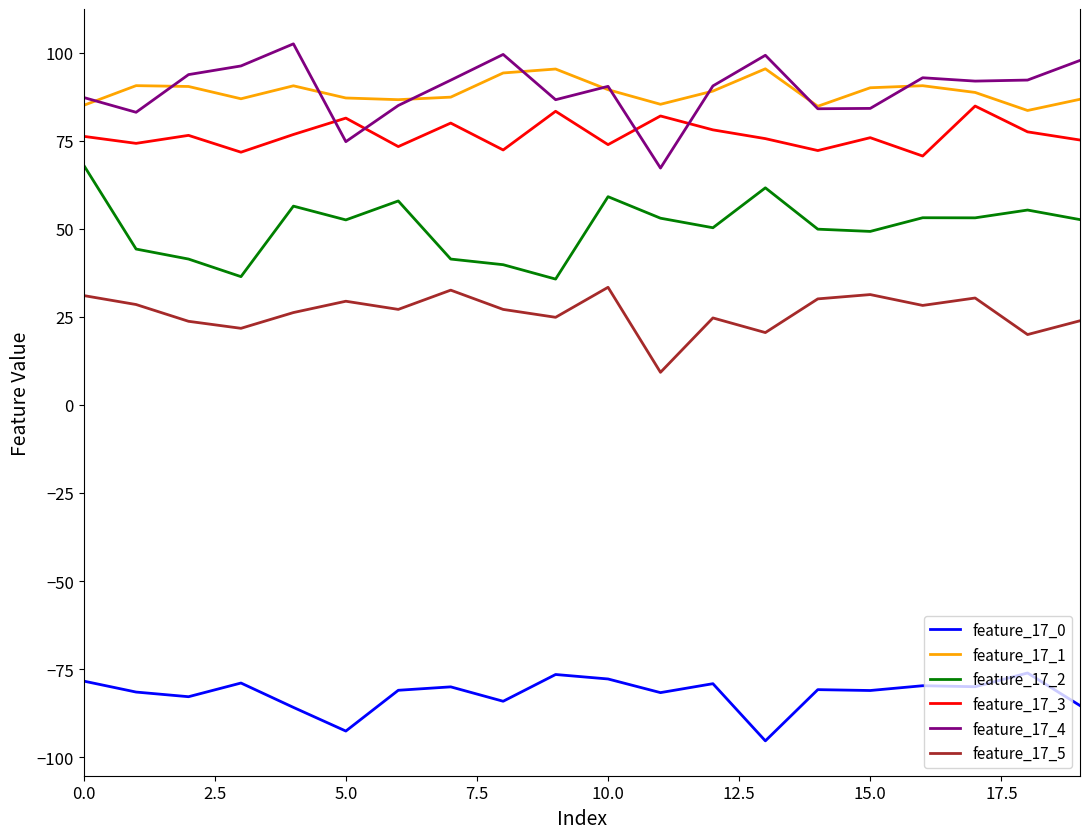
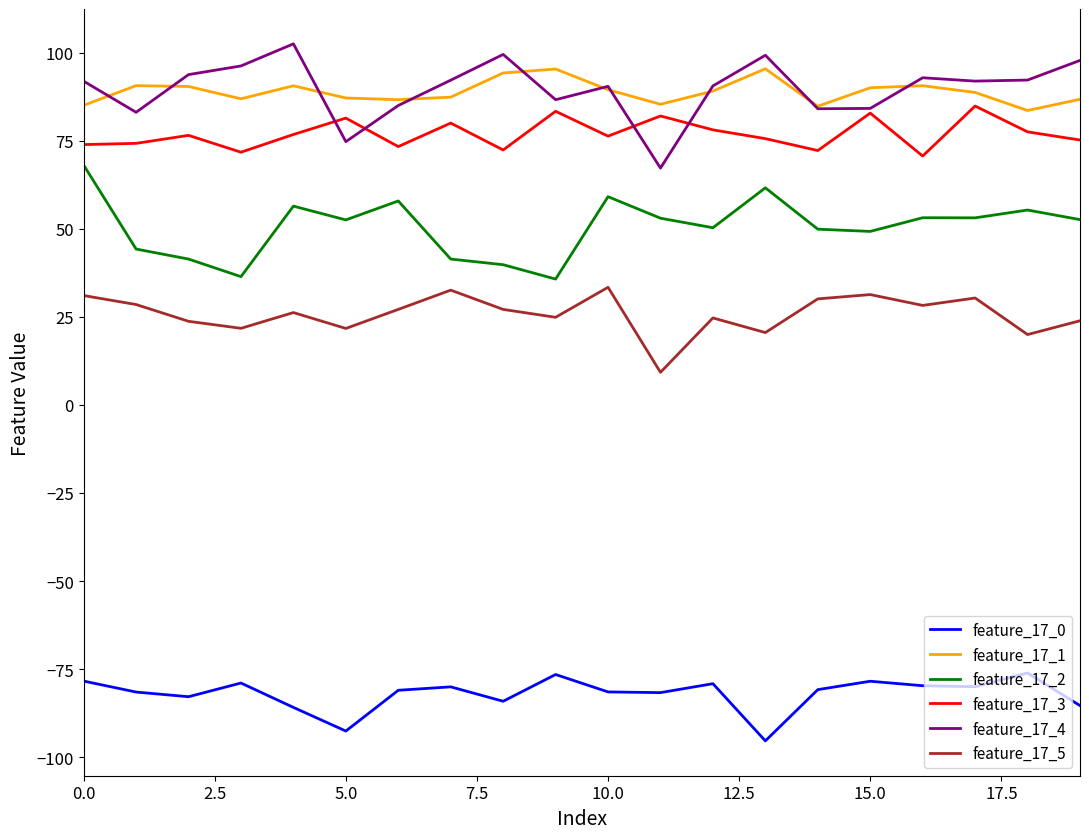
feature_17_3, 0.0: 76 -> 74
feature_17_4, 0.0: 87 -> 92
feature_17_5, 5.0: 29 -> 22
feature_17_0, 10.0: -78 -> -81
feature_17_3, 10.0: 74 -> 76
feature_17_0, 15.0: -81 -> -78
feature_17_3, 15.0: 76 -> 83
